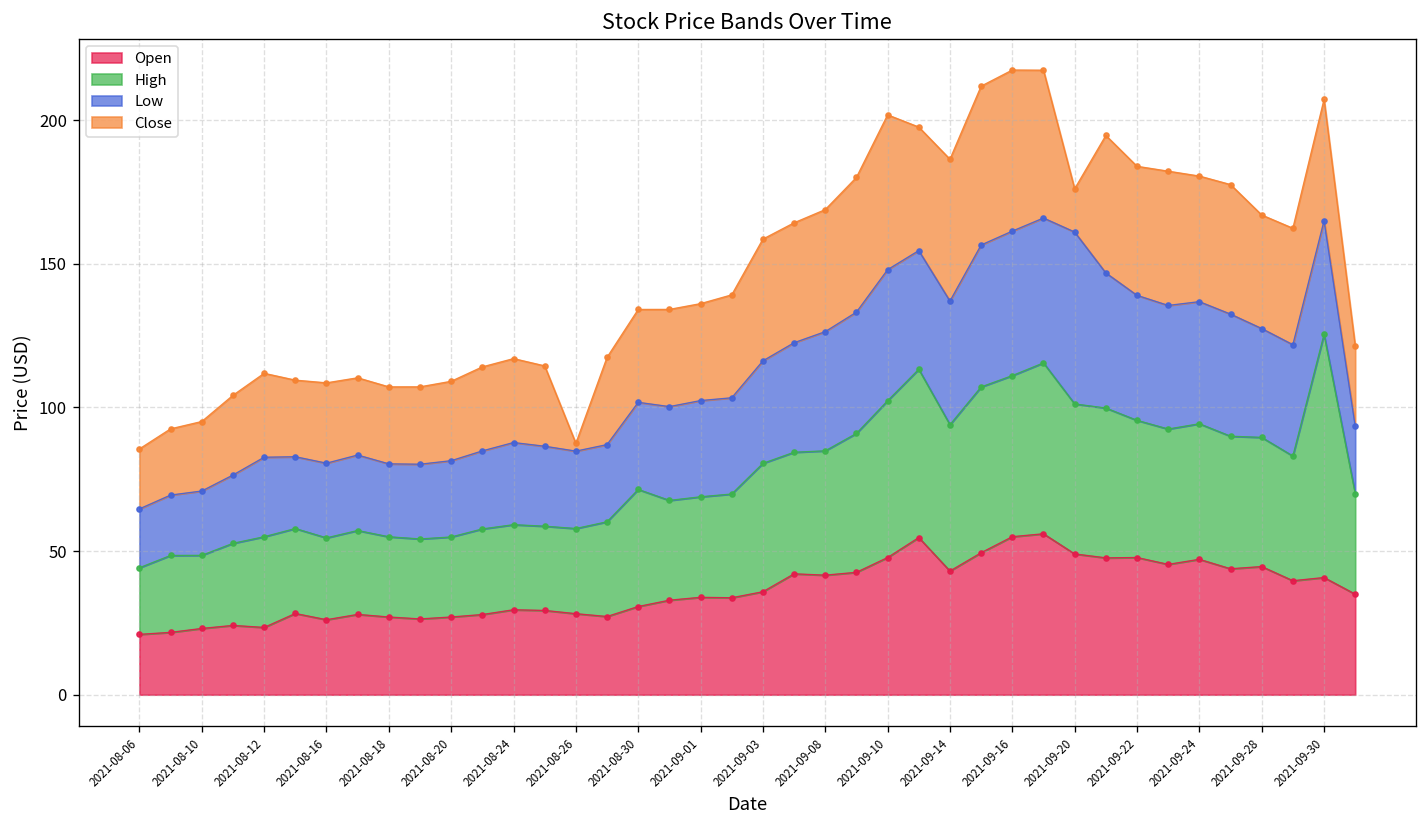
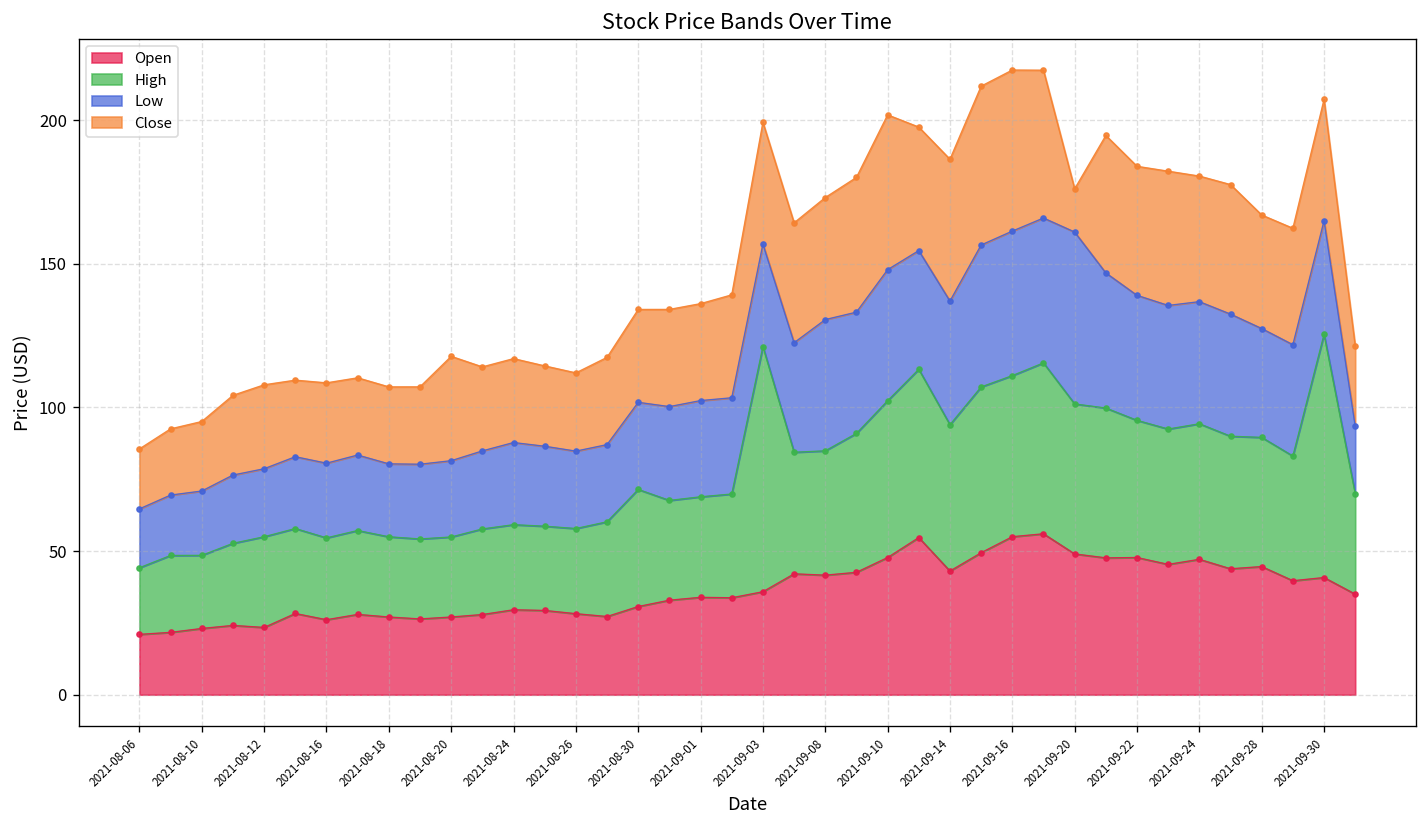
Low, 2021-08-12: 28 -> 24
Close, 2021-08-20: 28 -> 36
Close, 2021-08-26: 3 -> 27
High, 2021-09-03: 45 -> 85
Low, 2021-09-08: 42 -> 46
